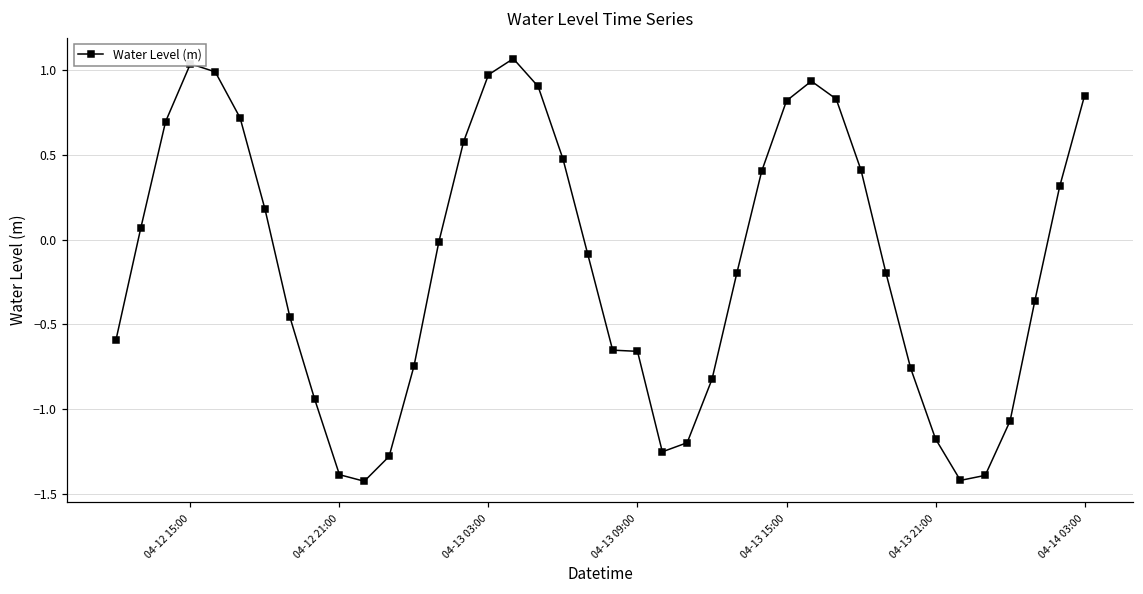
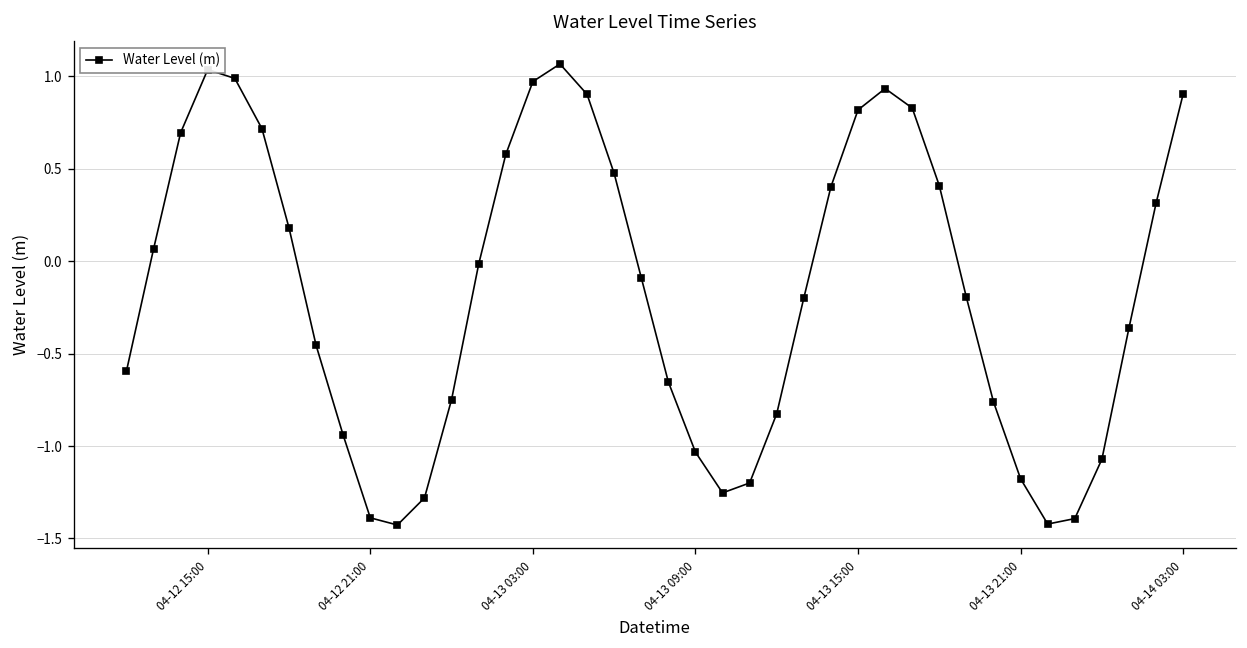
04-13 09:00: -0.66 -> -1.03
04-14 03:00: 0.85 -> 0.91
